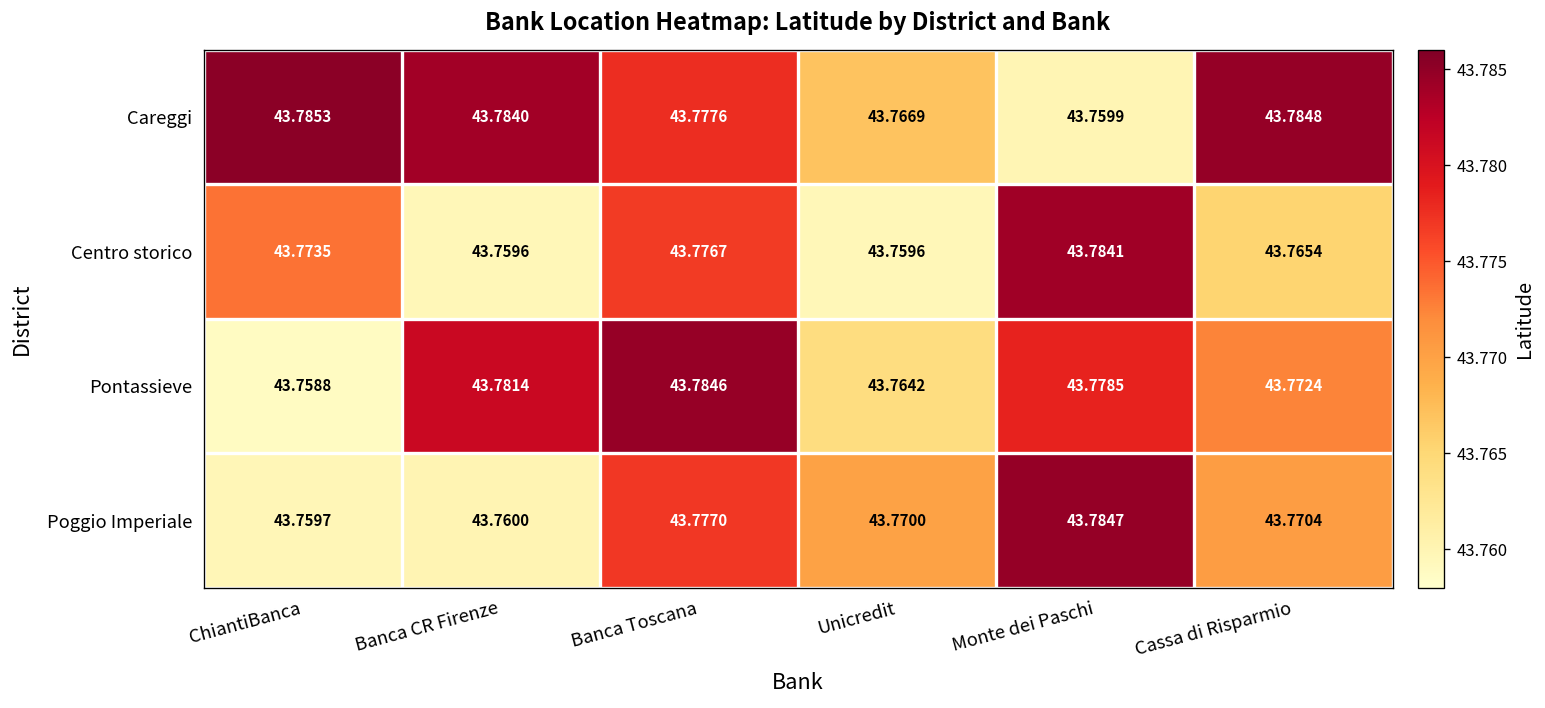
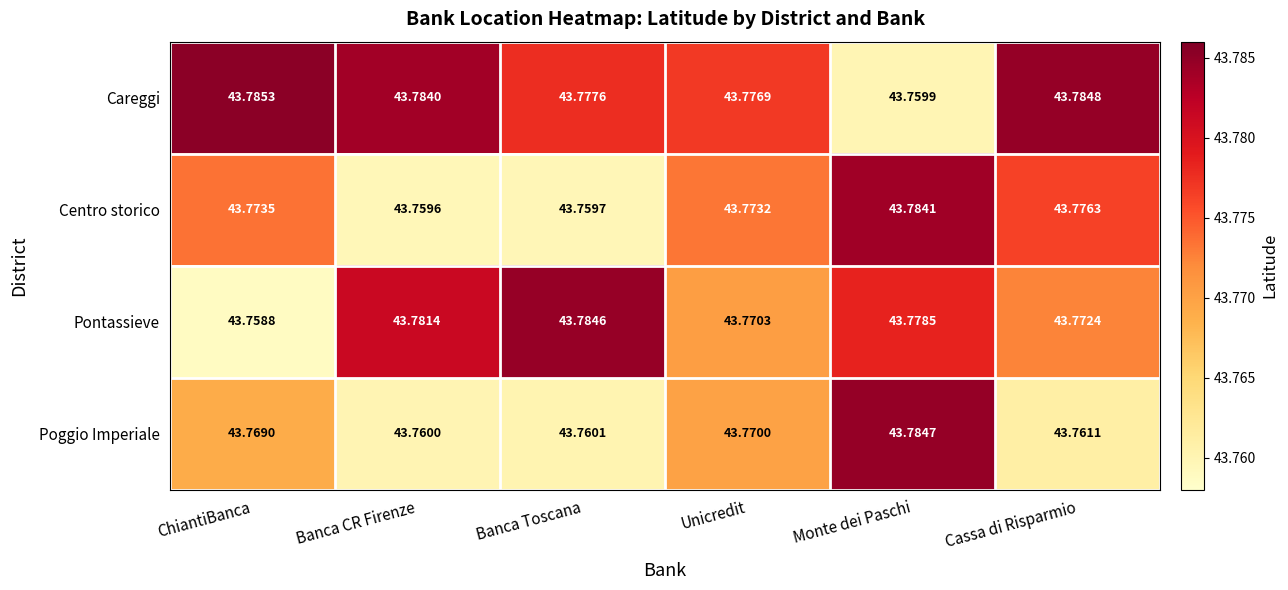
Careggi, Unicredit: 43.7669 -> 43.7769
Centro storico, Banca Toscana: 43.7767 -> 43.7597
Centro storico, Unicredit: 43.7596 -> 43.7732
Centro storico, Cassa di Risparmio: 43.7654 -> 43.7763
Pontassieve, Unicredit: 43.7642 -> 43.7703
Poggio Imperiale, ChiantiBanca: 43.7597 -> 43.7690
Poggio Imperiale, Banca Toscana: 43.7770 -> 43.7601
Poggio Imperiale, Cassa di Risparmio: 43.7704 -> 43.7611
